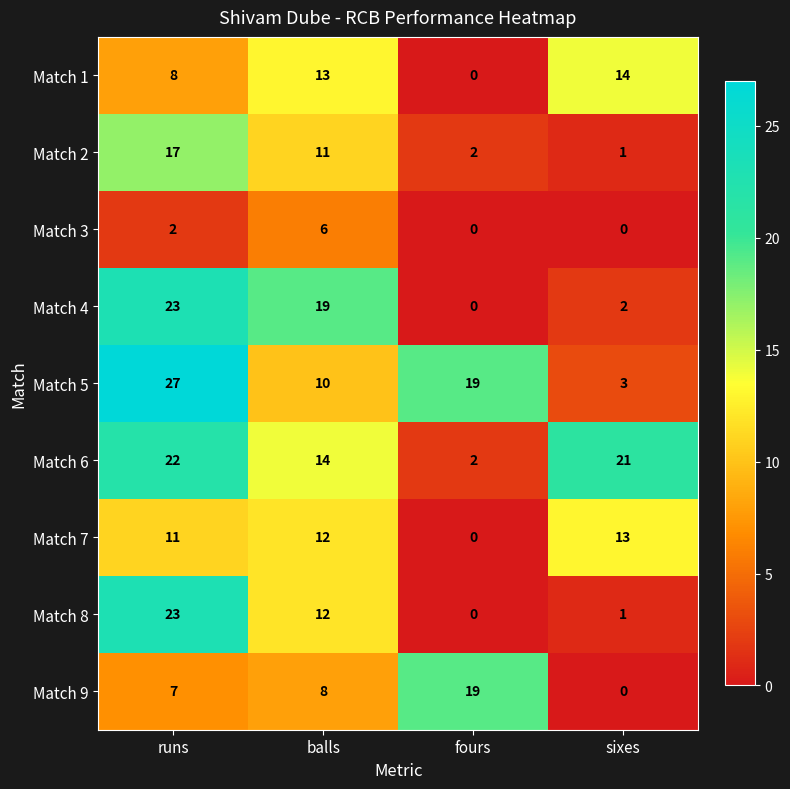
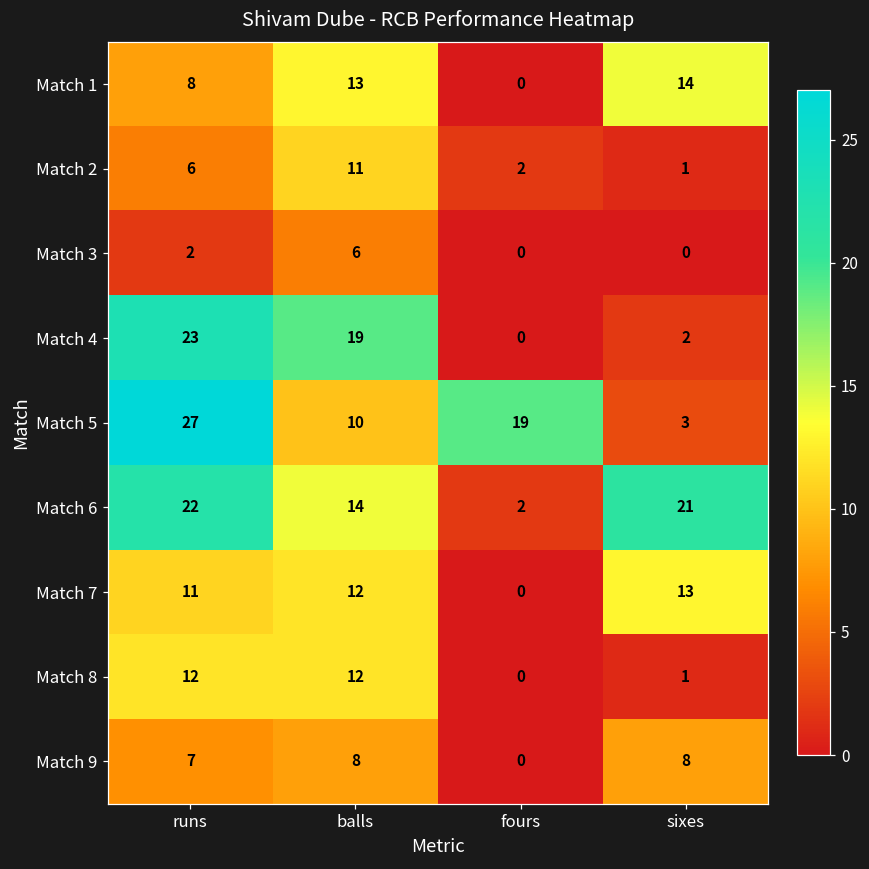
Match 2, runs: 17 -> 6
Match 8, runs: 23 -> 12
Match 9, fours: 19 -> 0
Match 9, sixes: 0 -> 8
